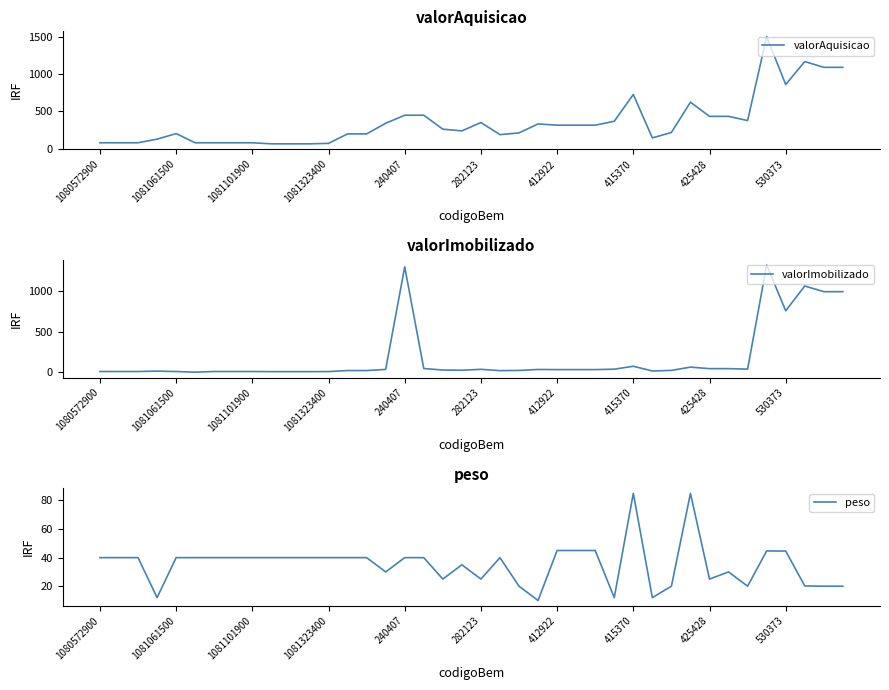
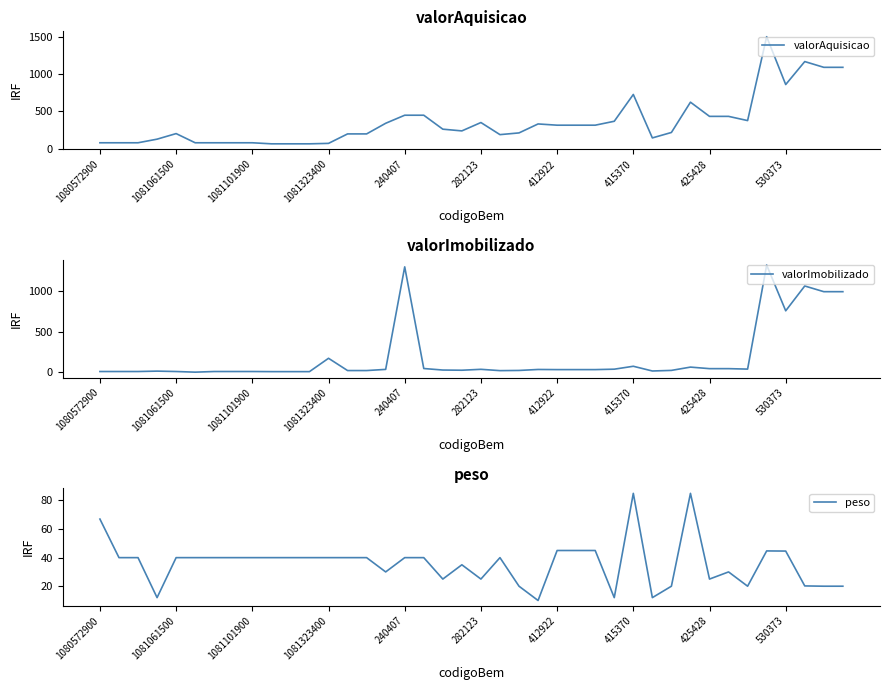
valorImobilizado, 1081323400: 0 -> 200
peso, 1080572900: 40 -> 67
